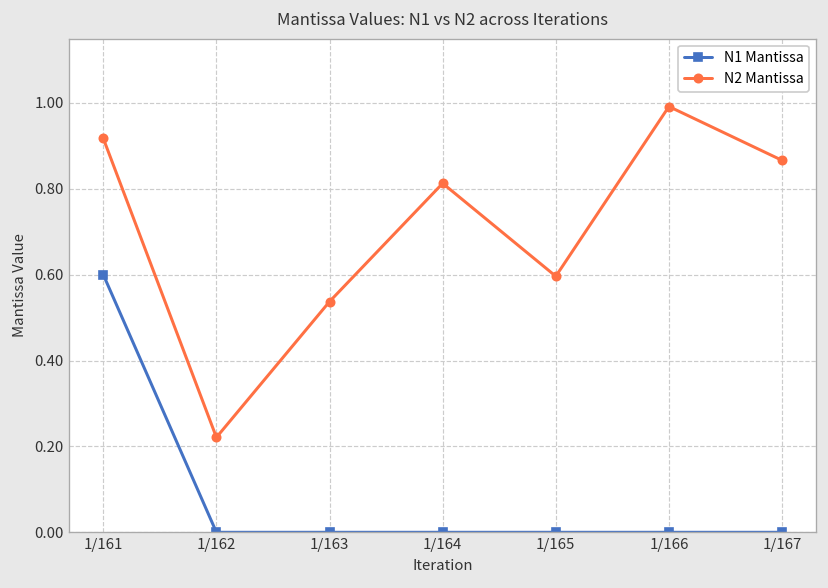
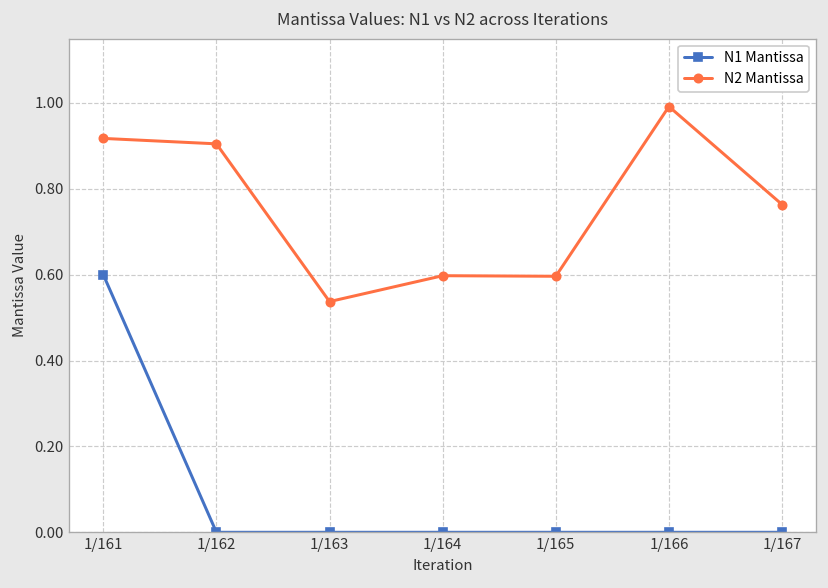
N2 Mantissa, 1/162: 0.22 -> 0.90
N2 Mantissa, 1/164: 0.81 -> 0.60
N2 Mantissa, 1/167: 0.87 -> 0.76
